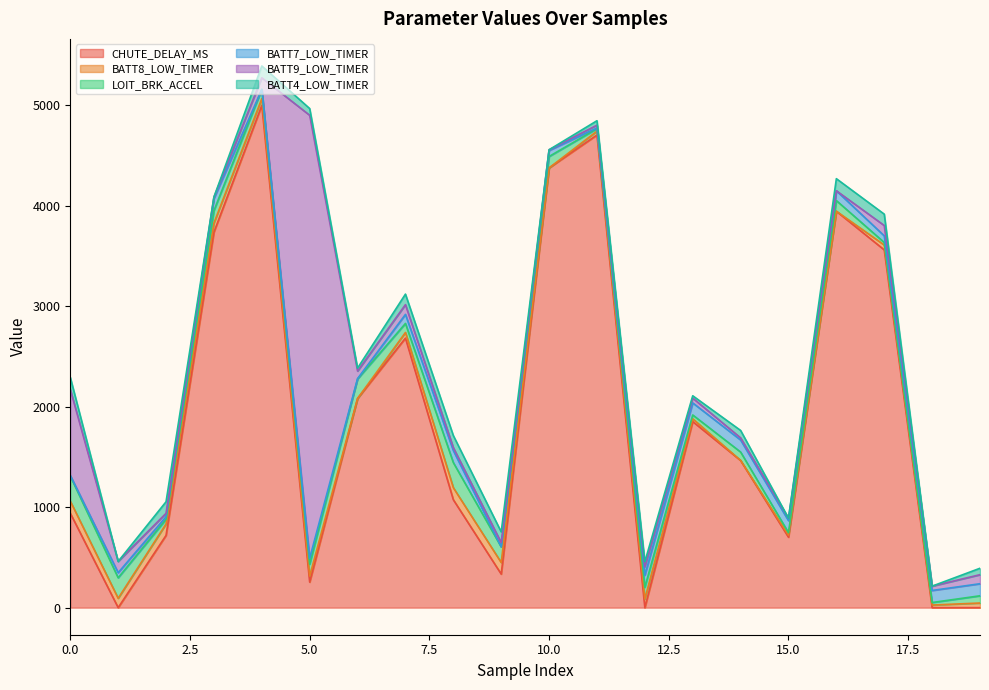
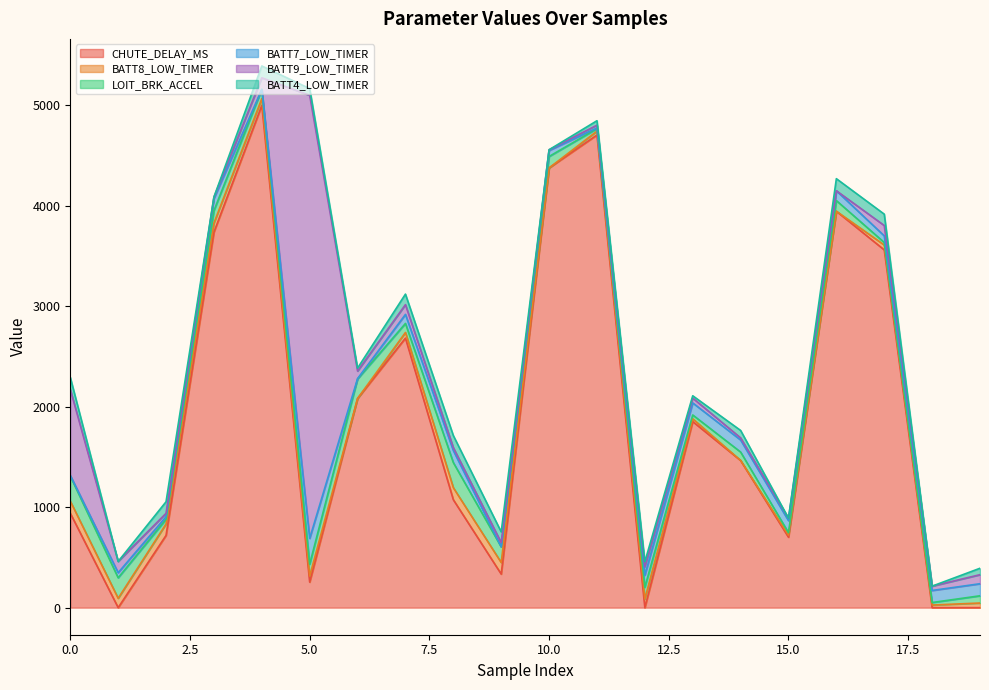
BATT7_LOW_TIMER, 5.0: 60 -> 260
